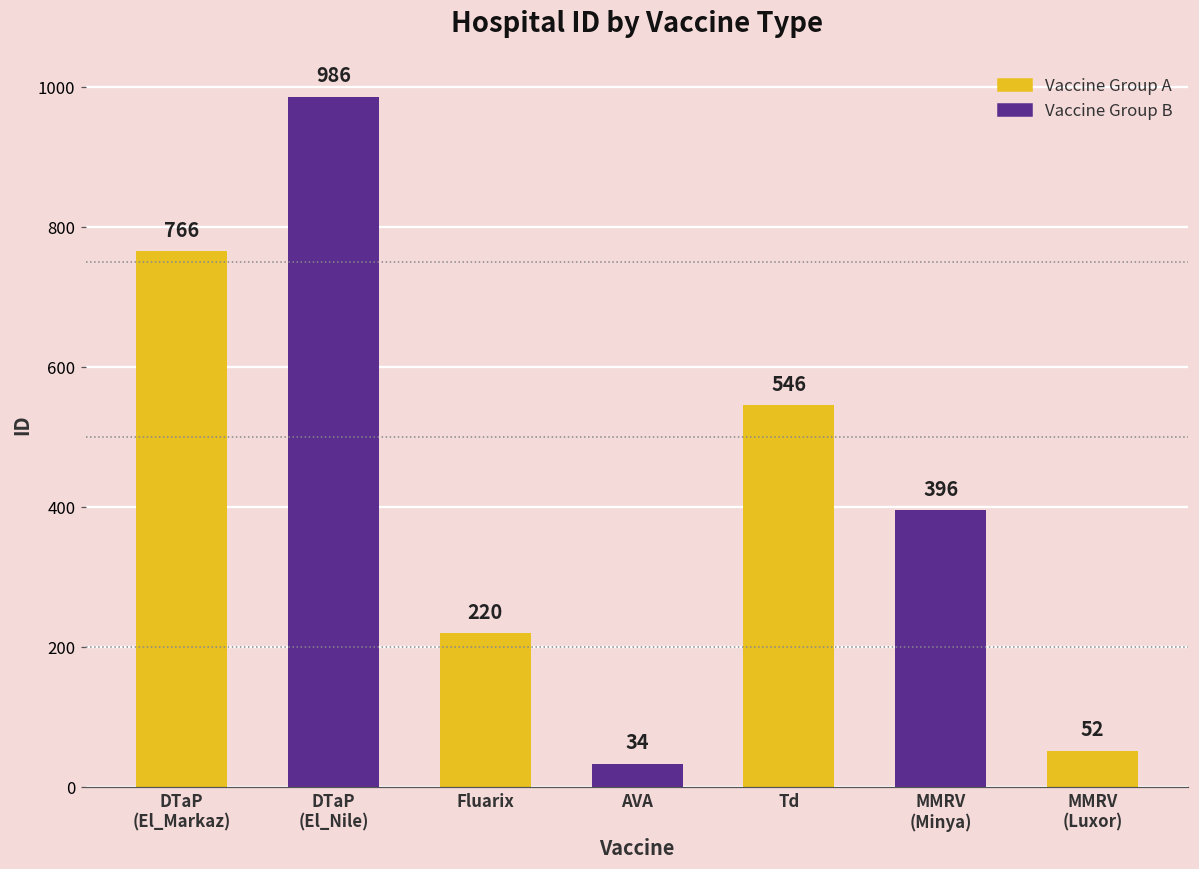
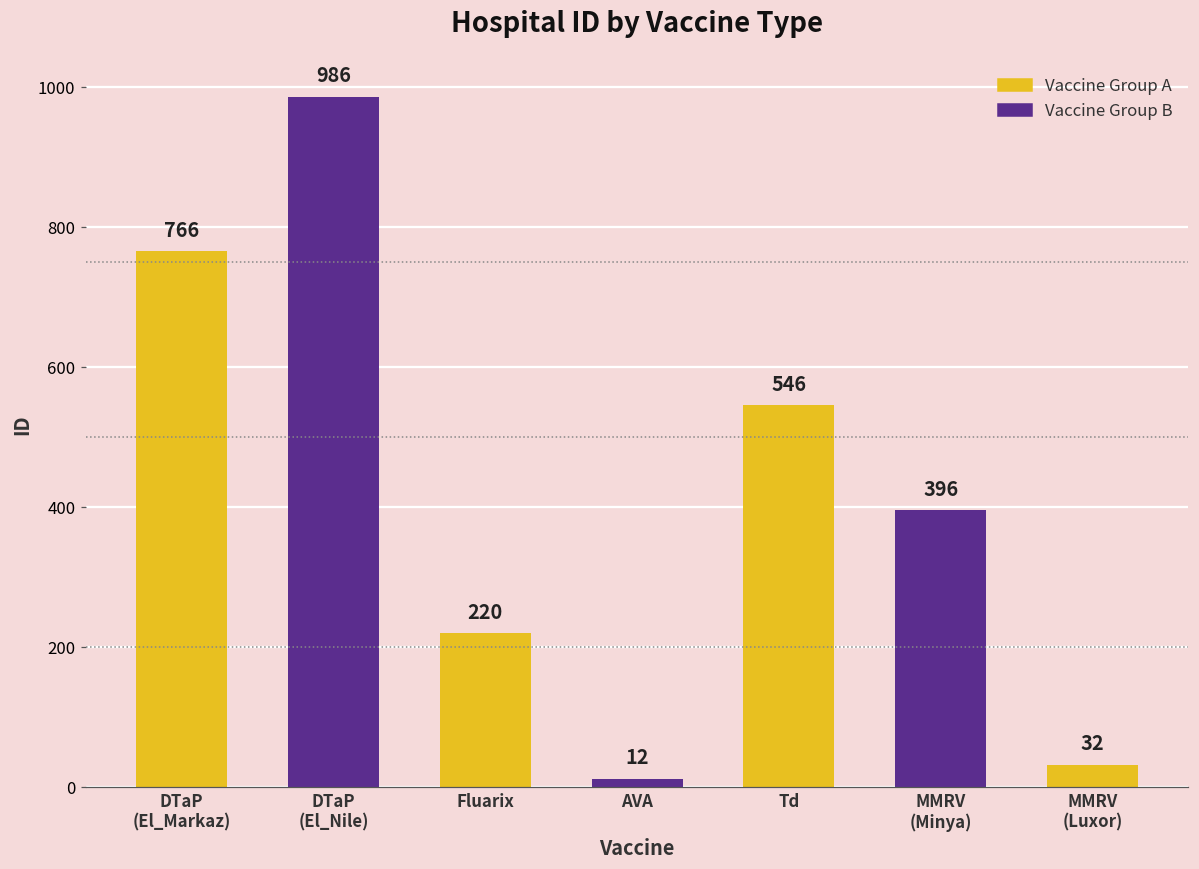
AVA: 34 -> 12
MMRV (Luxor): 52 -> 32
